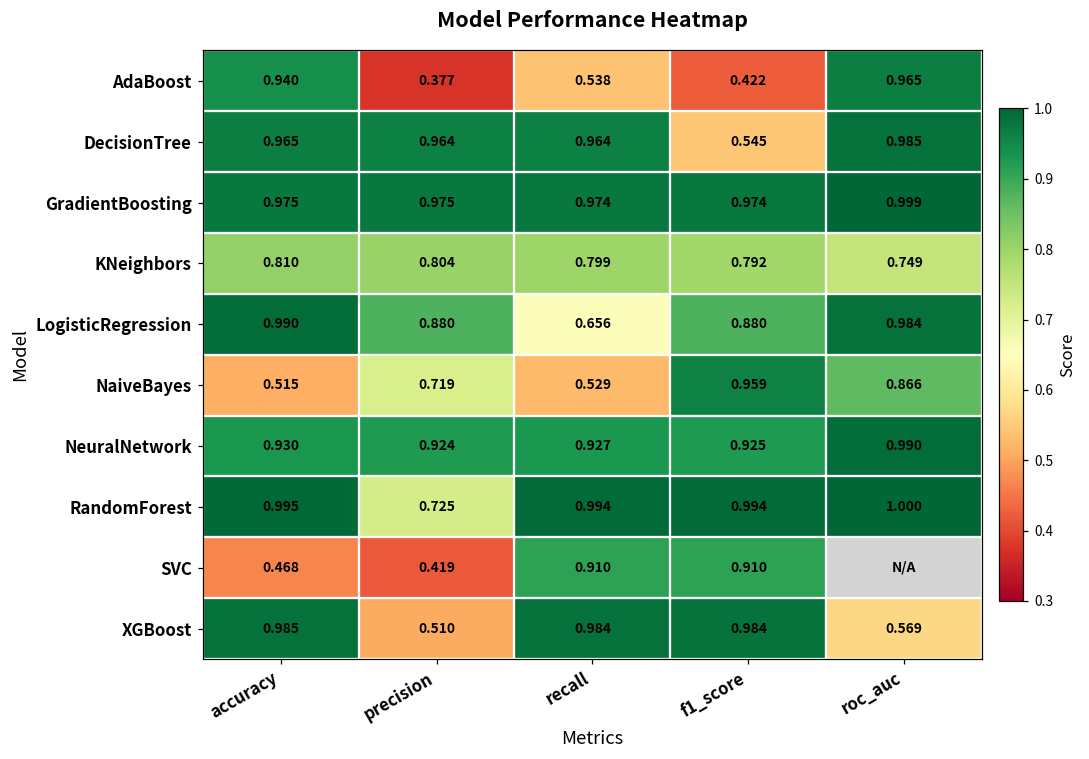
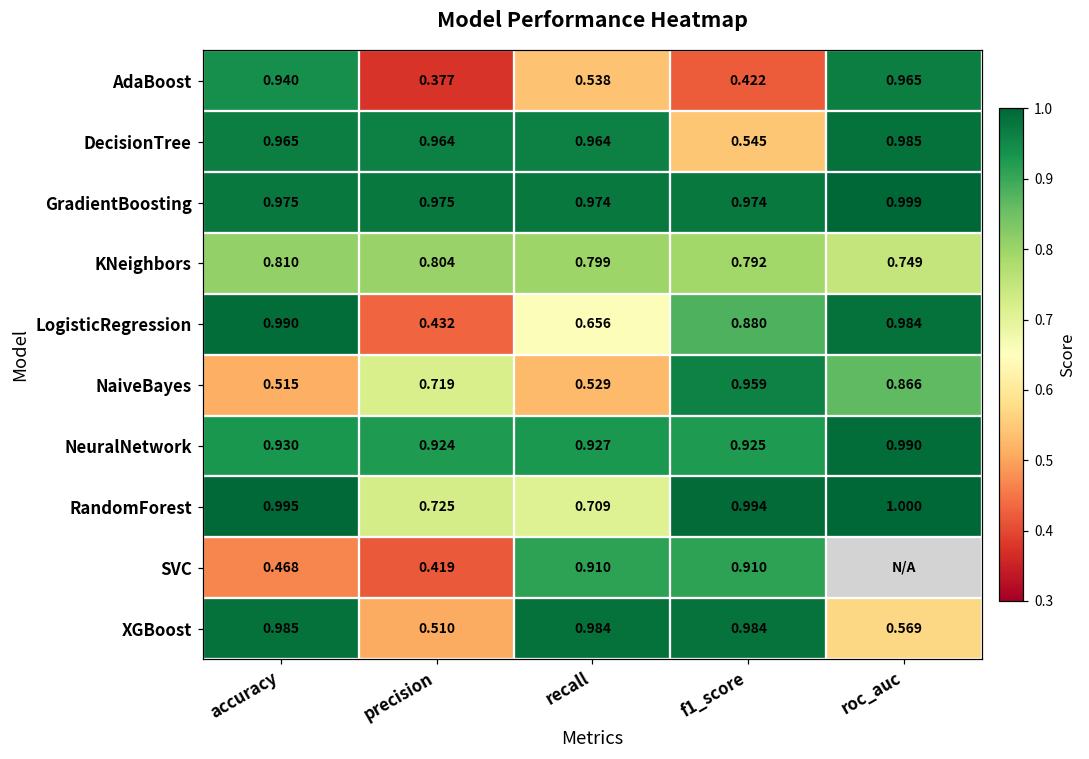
LogisticRegression, precision: 0.880 -> 0.432
RandomForest, recall: 0.994 -> 0.709
